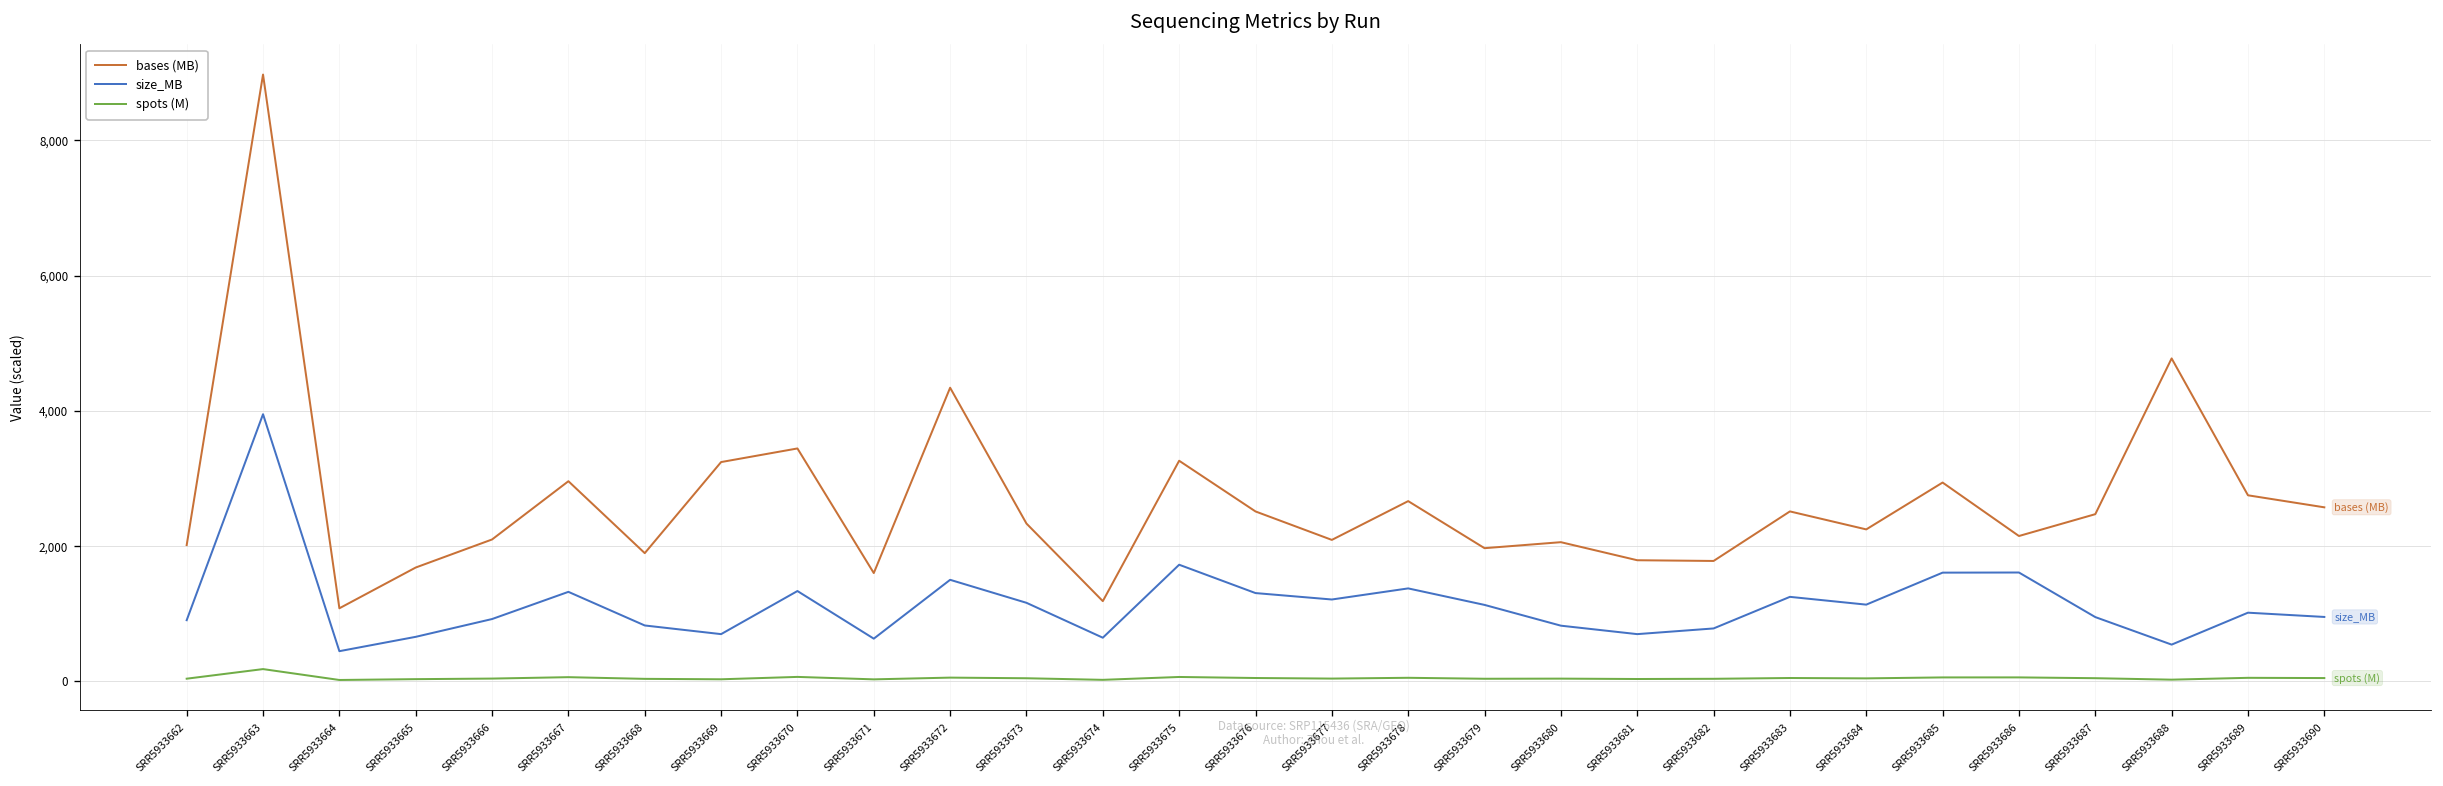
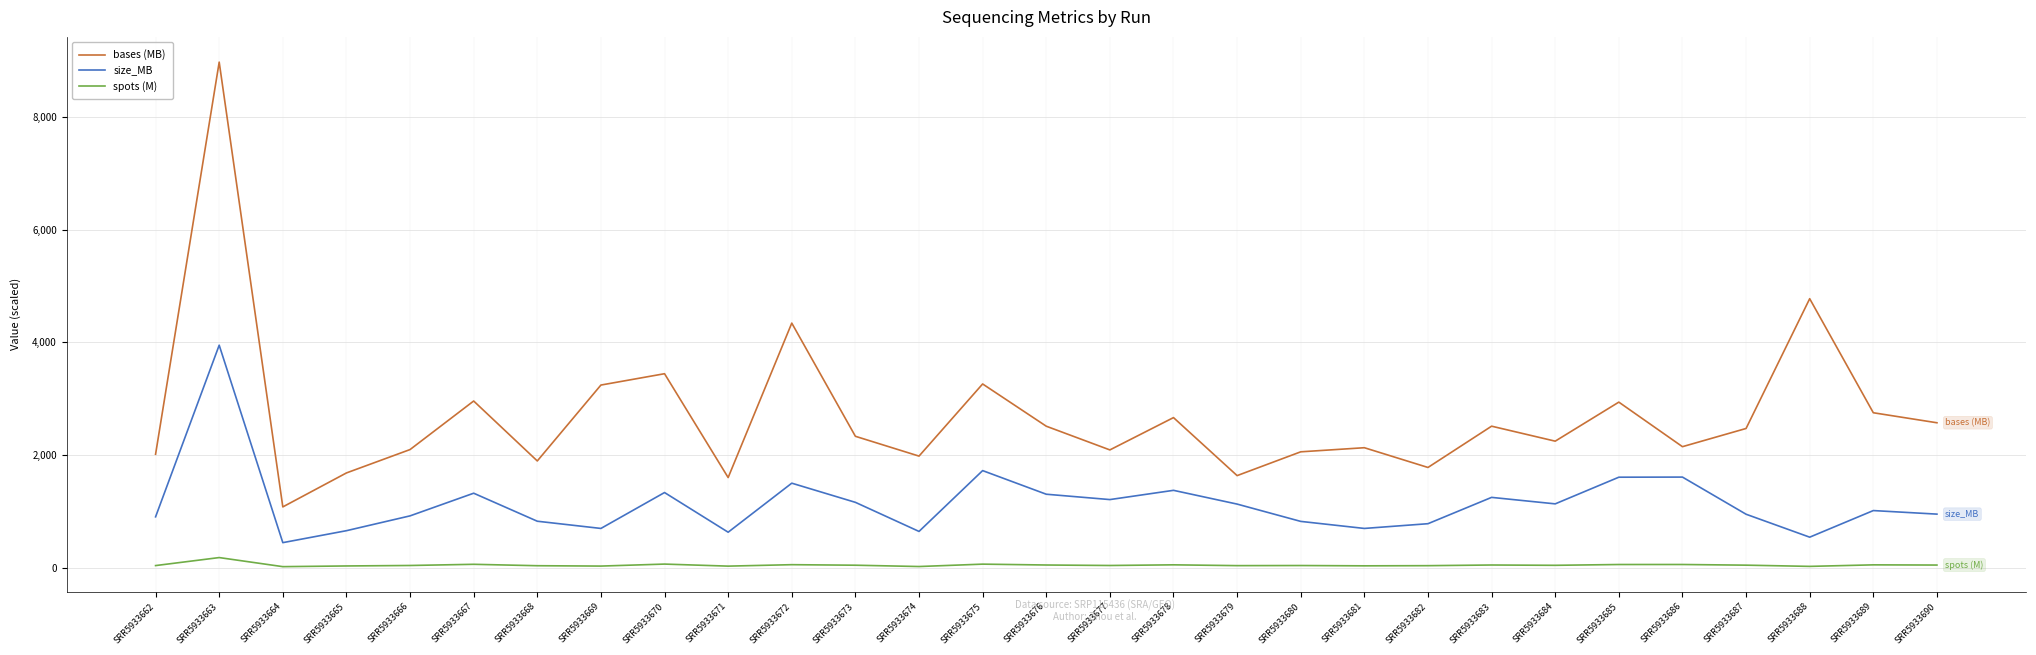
bases (MB), SRR5933674: 1,200 -> 2,000
bases (MB), SRR5933679: 2,000 -> 1,600
bases (MB), SRR5933681: 1,800 -> 2,100
